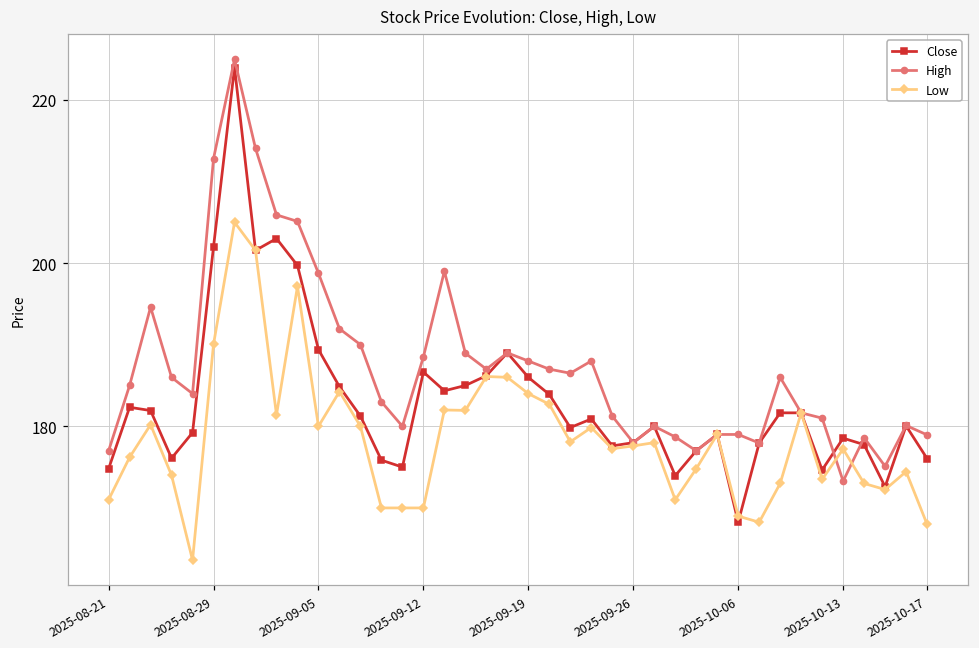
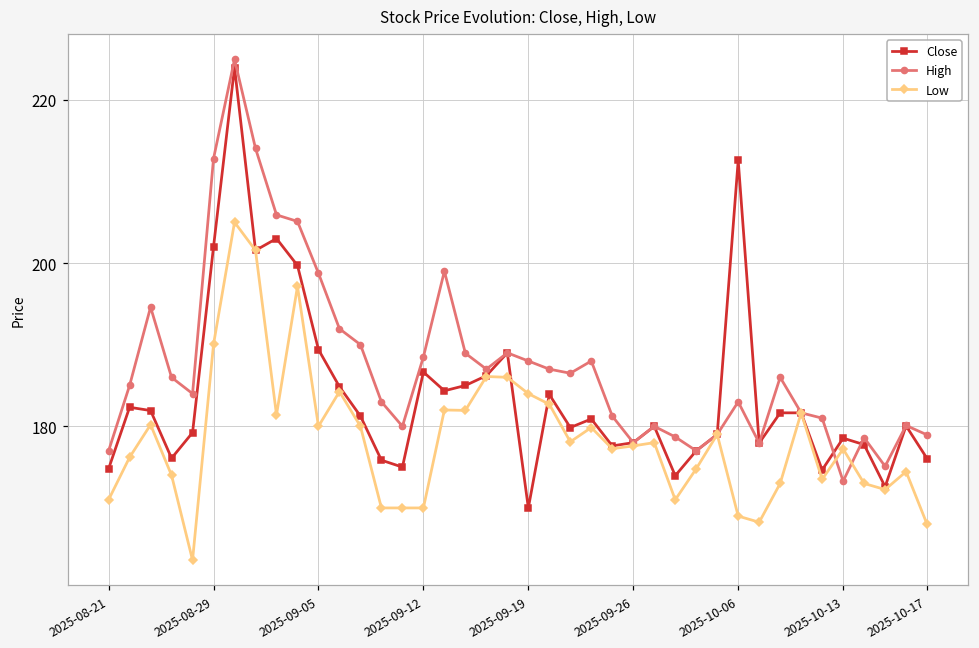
Close, 2025-09-19: 186 -> 170
Close, 2025-10-06: 168 -> 213
High, 2025-10-06: 179 -> 183
